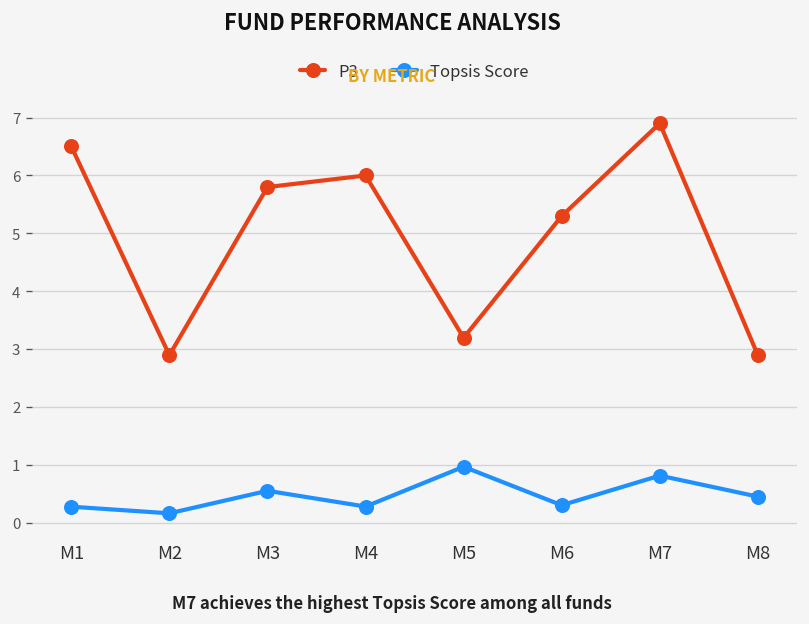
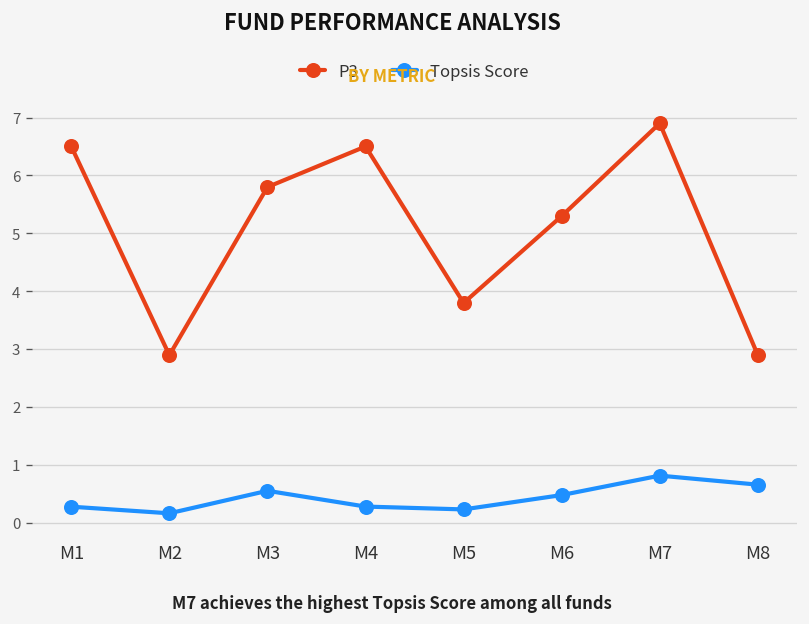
P3, M4: 6.0 -> 6.5
P3, M5: 3.2 -> 3.8
Topsis Score, M5: 1.0 -> 0.2
Topsis Score, M6: 0.3 -> 0.5
Topsis Score, M8: 0.5 -> 0.7
